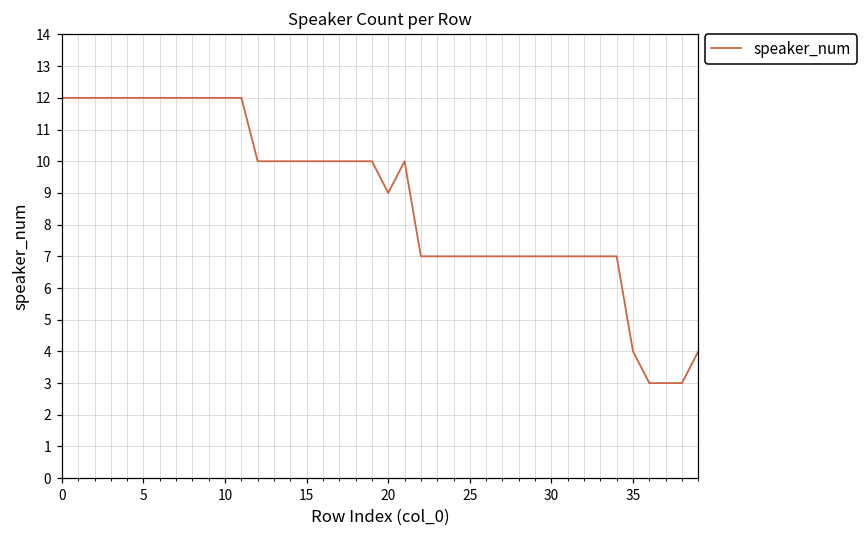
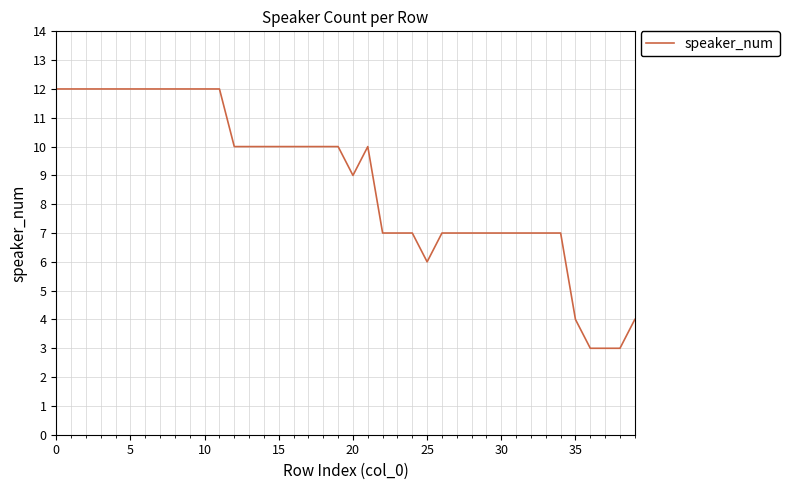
25: 7 -> 6
